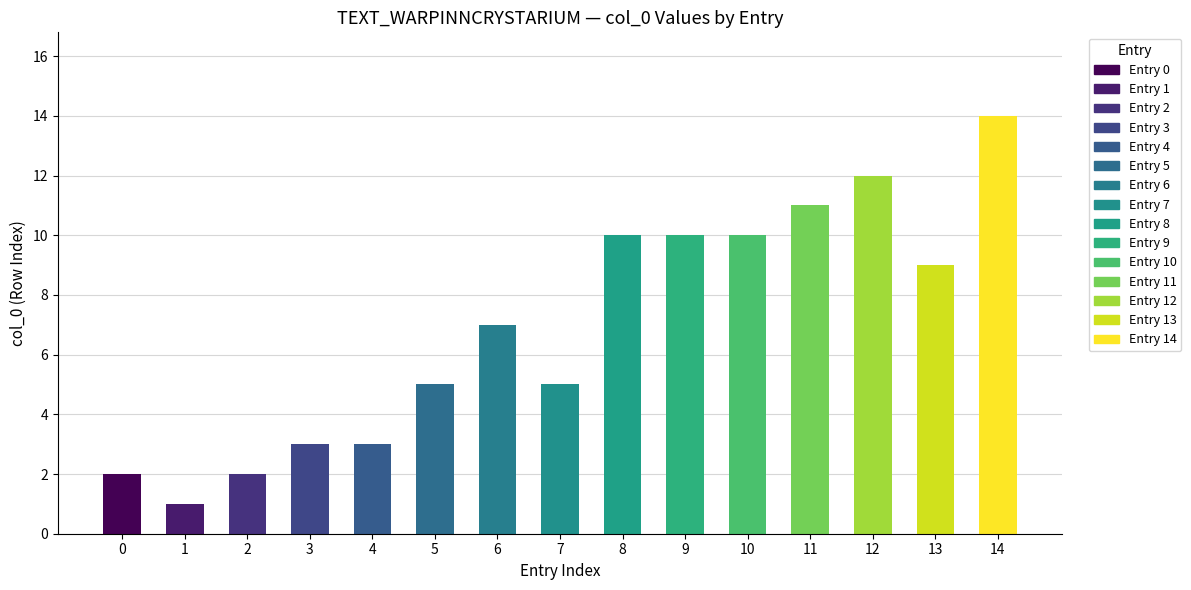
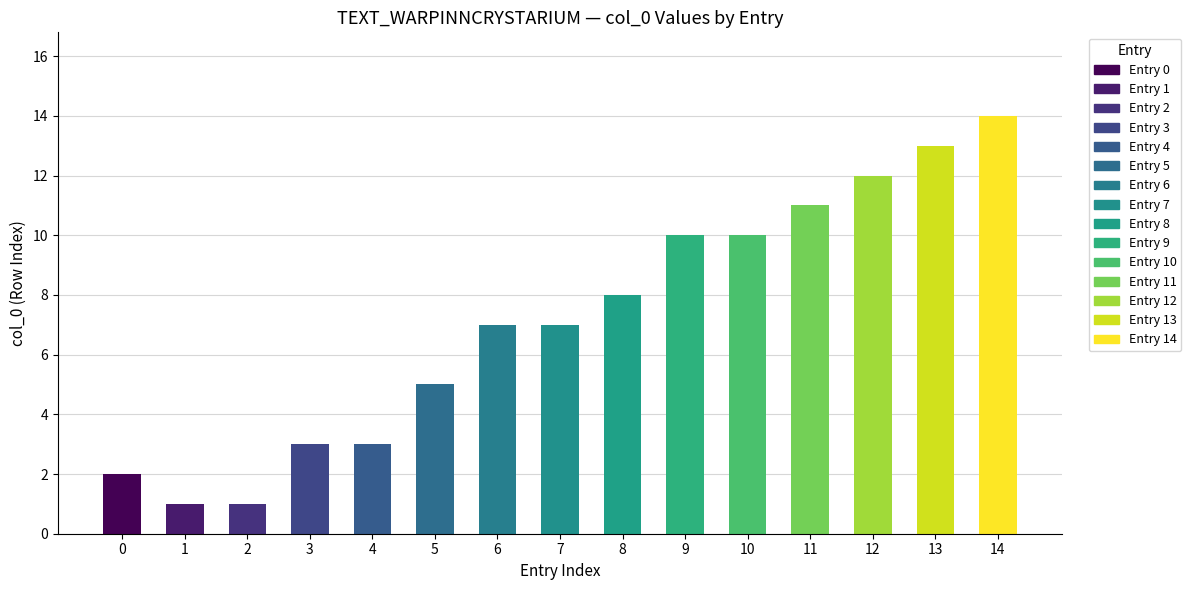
2: 2 -> 1
7: 5 -> 7
8: 10 -> 8
13: 9 -> 13
